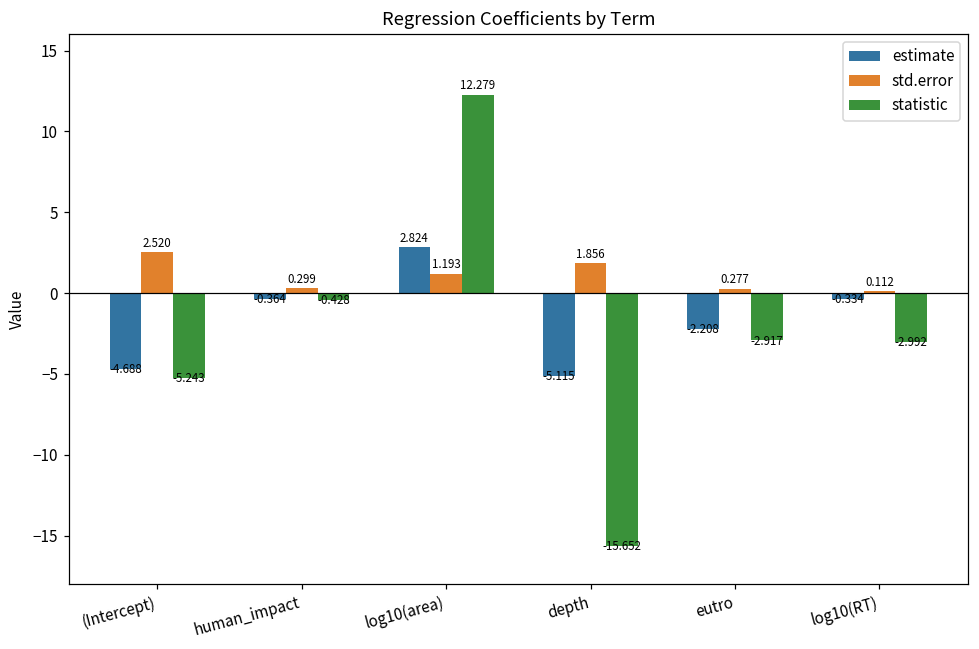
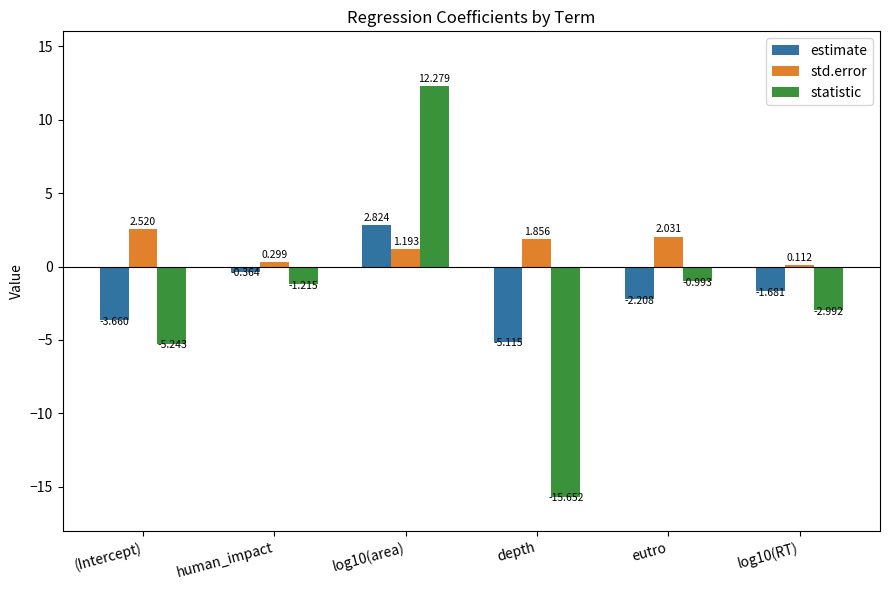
estimate, (Intercept): -4.688 -> -3.660
statistic, human_impact: -0.428 -> -1.215
std.error, eutro: 0.277 -> 2.031
statistic, eutro: -2.917 -> -0.993
estimate, log10(RT): -0.334 -> -1.681
